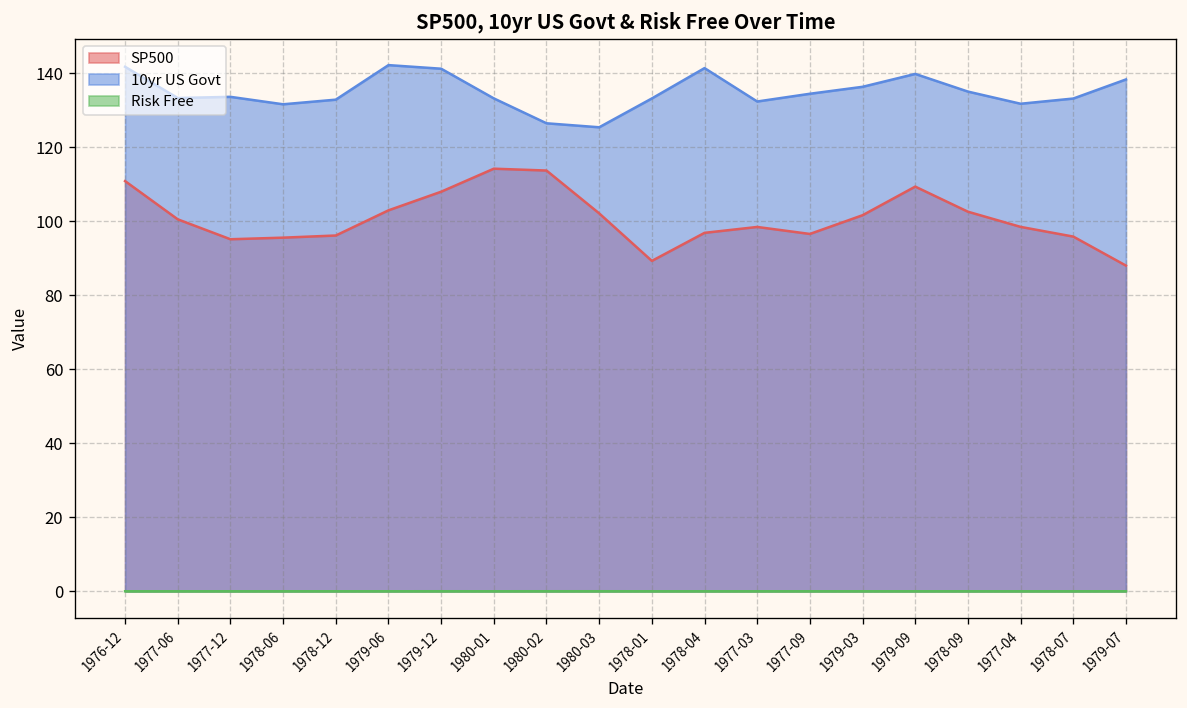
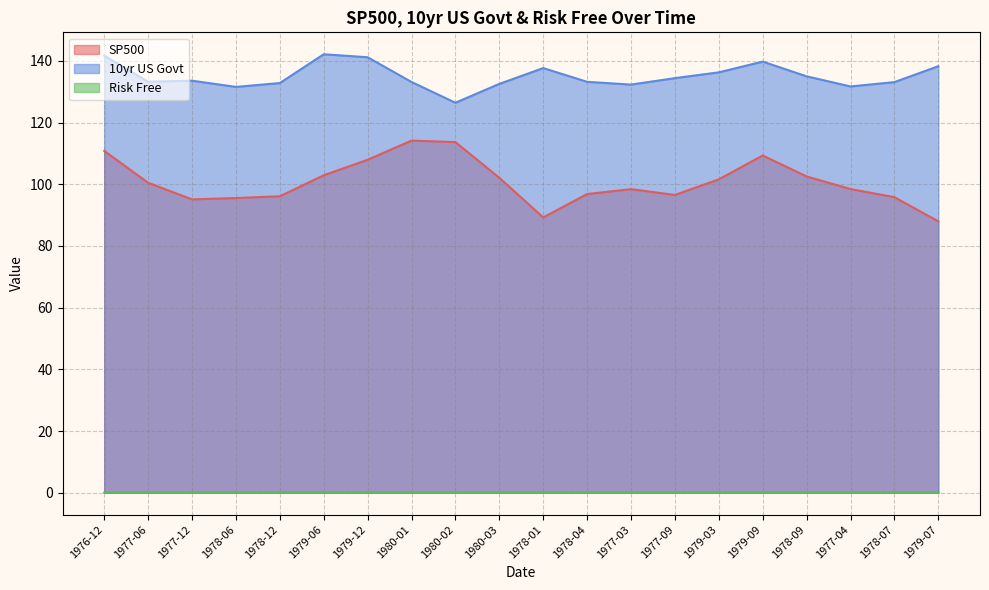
10yr US Govt, 1980-03: 125 -> 133
10yr US Govt, 1978-01: 133 -> 138
10yr US Govt, 1978-04: 141 -> 133
